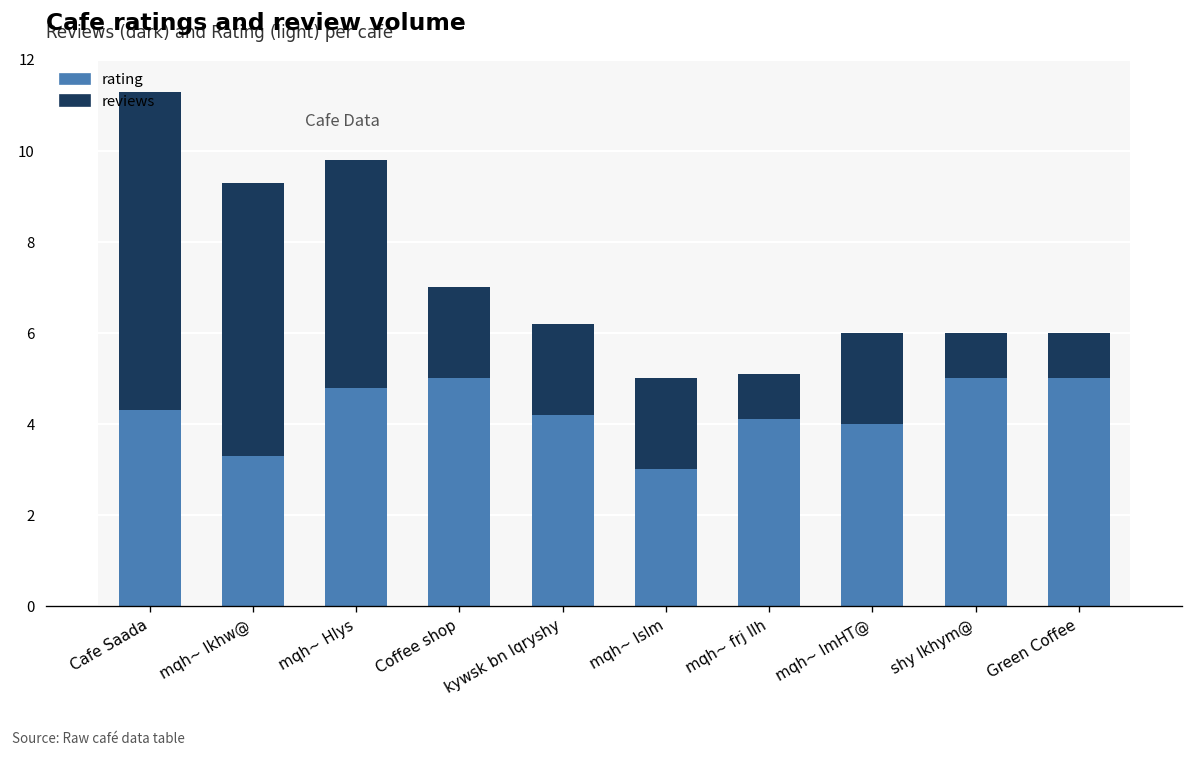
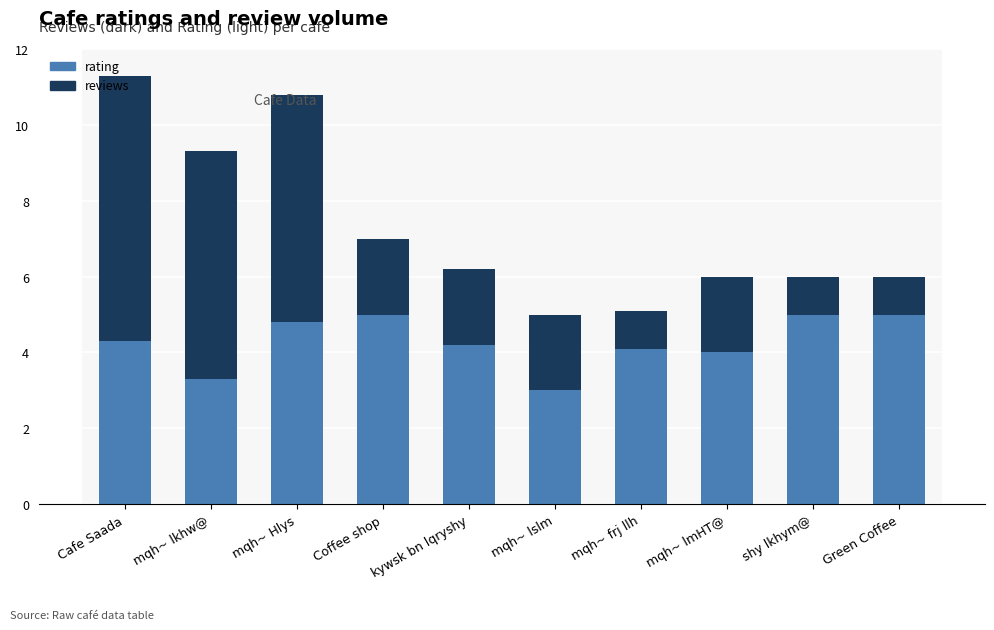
reviews, mqh~ Hlys: 5 -> 6
